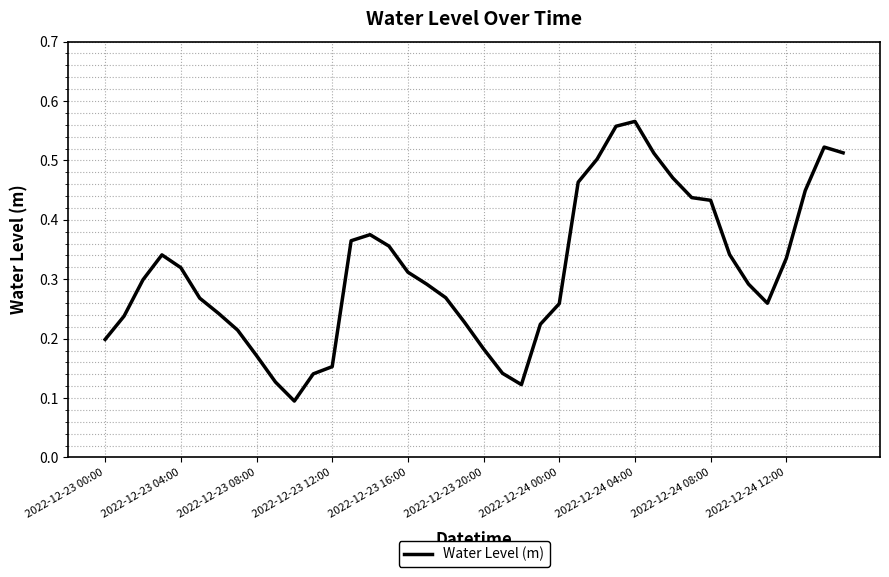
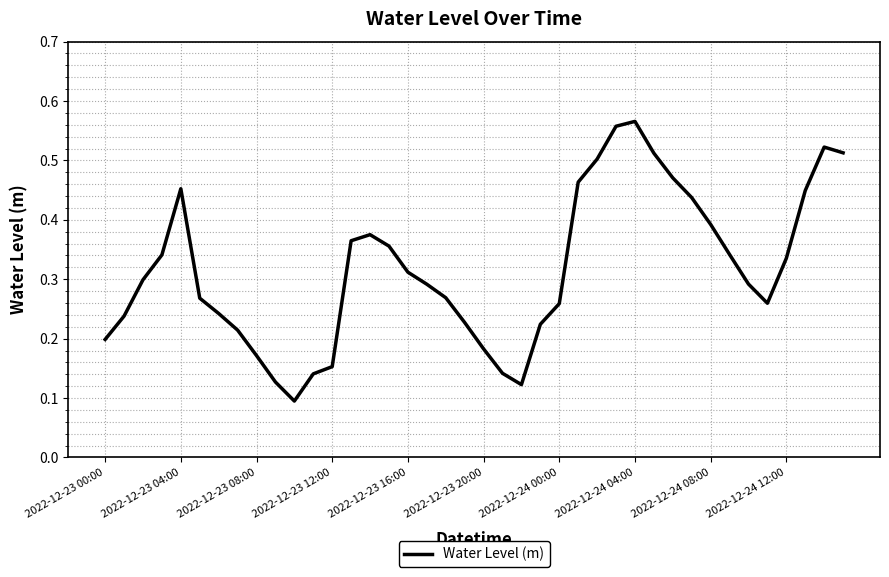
2022-12-23 04:00: 0.32 -> 0.45
2022-12-24 08:00: 0.43 -> 0.39
